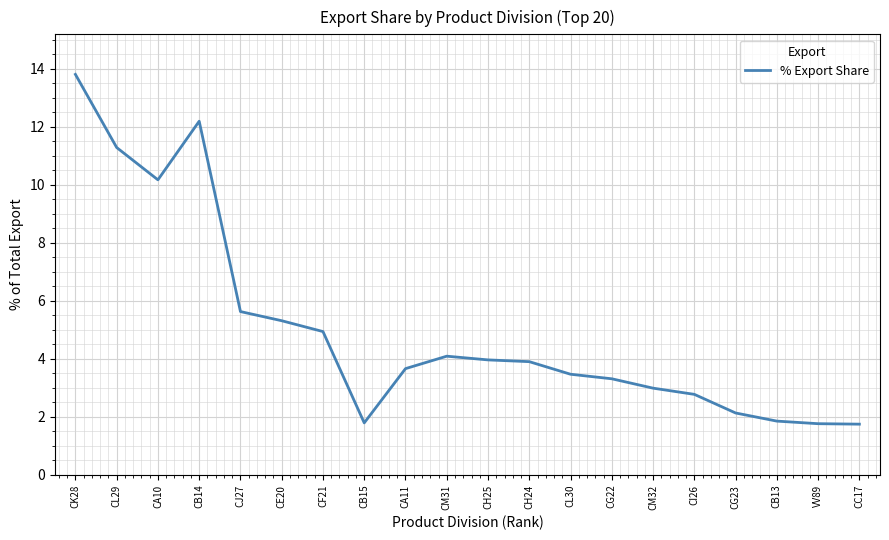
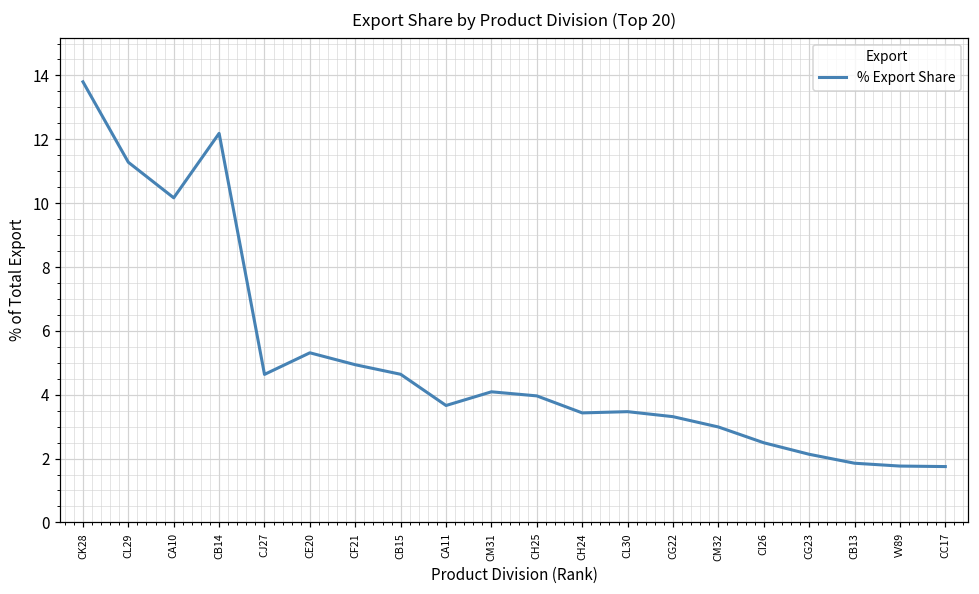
CJ27: 5.6 -> 4.6
CB15: 1.8 -> 4.6
CH24: 3.9 -> 3.4
CI26: 2.8 -> 2.5
